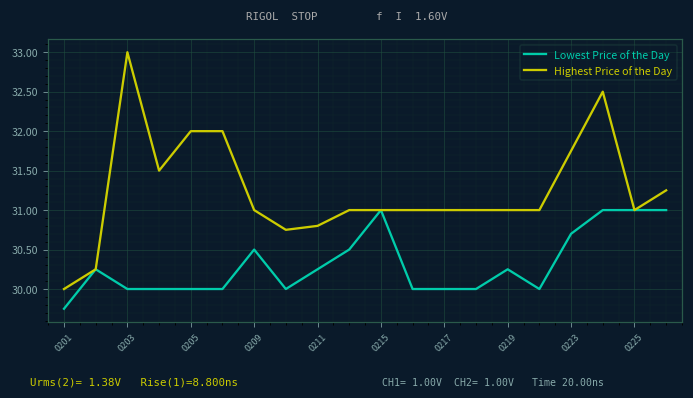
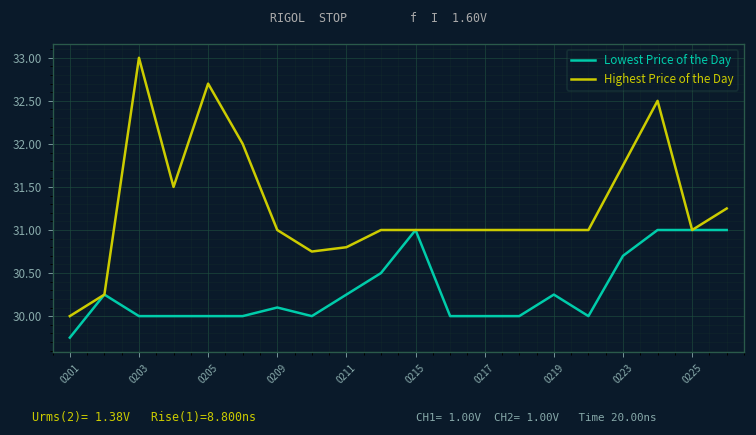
Highest Price of the Day, 0205: 32.0 -> 32.7
Lowest Price of the Day, 0209: 30.5 -> 30.1
